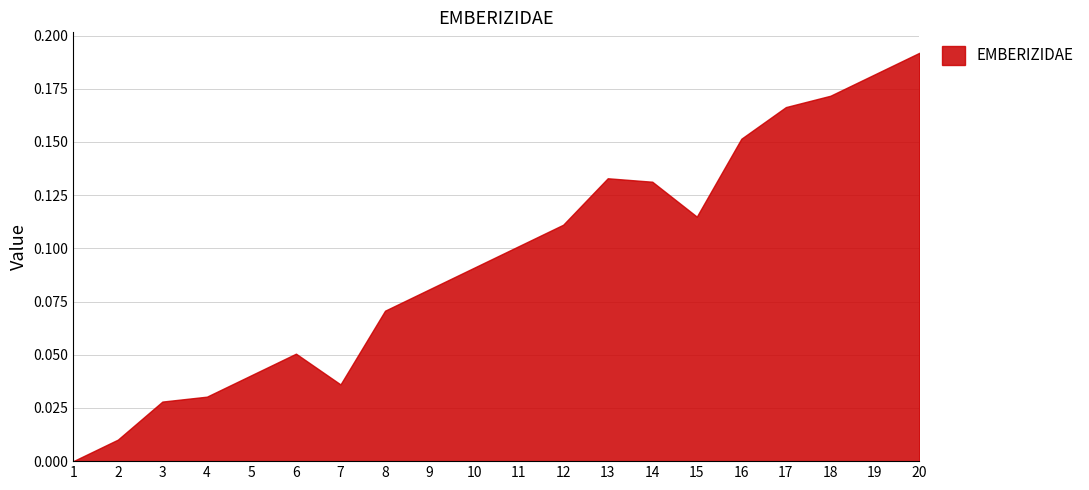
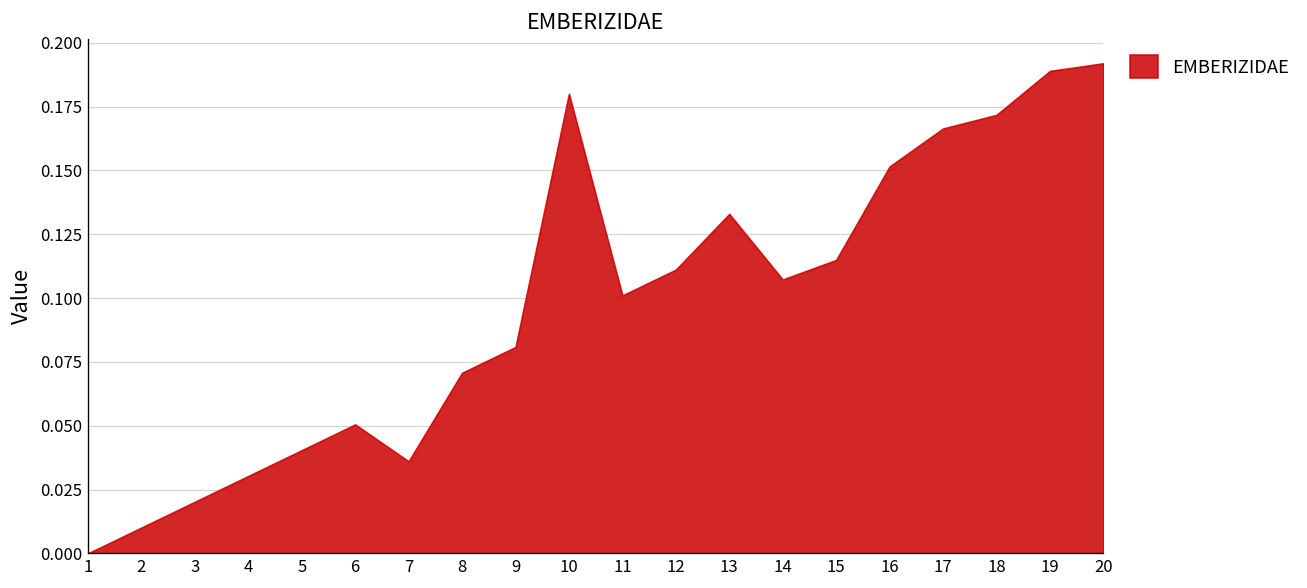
3: 0.028 -> 0.020
10: 0.091 -> 0.180
14: 0.131 -> 0.107
19: 0.182 -> 0.189
